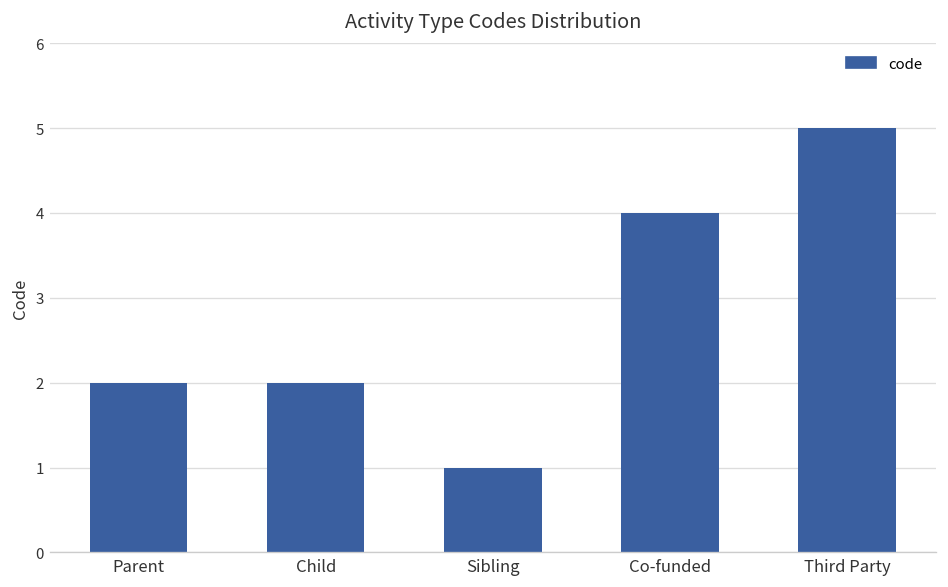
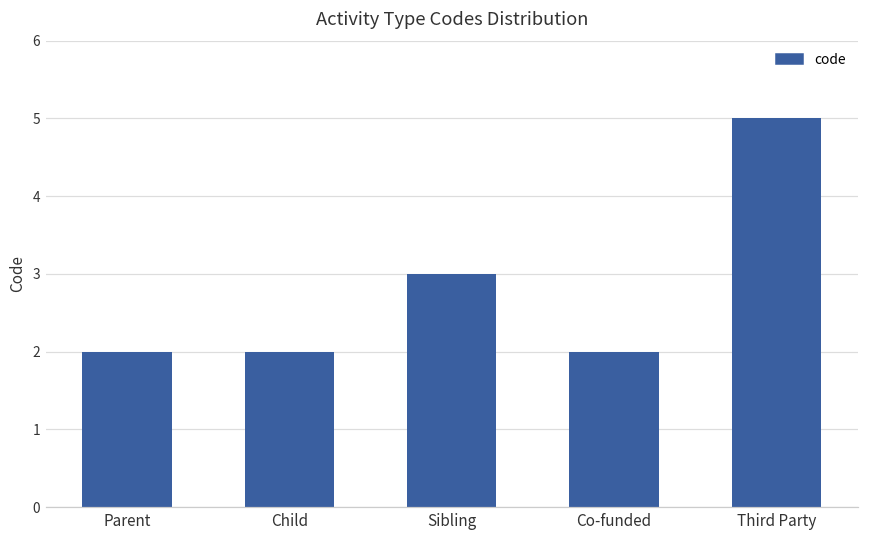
Sibling: 1 -> 3
Co-funded: 4 -> 2
